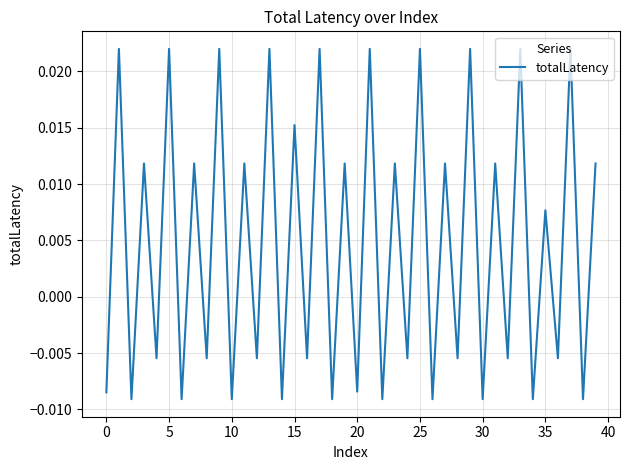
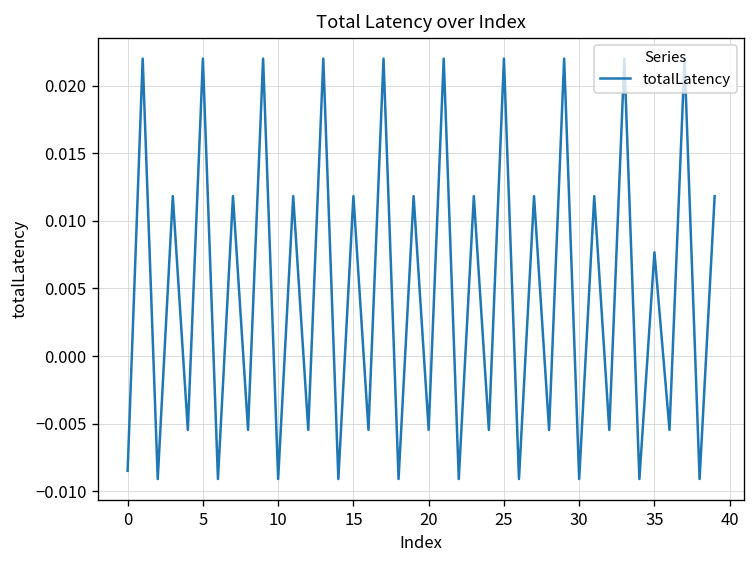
15: 0.0152 -> 0.0118
20: -0.0084 -> -0.0055
